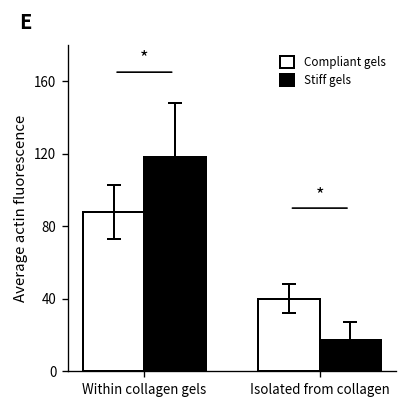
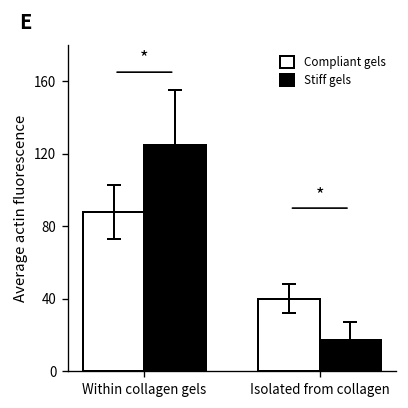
Stiff gels, Within collagen gels: 118 -> 125
